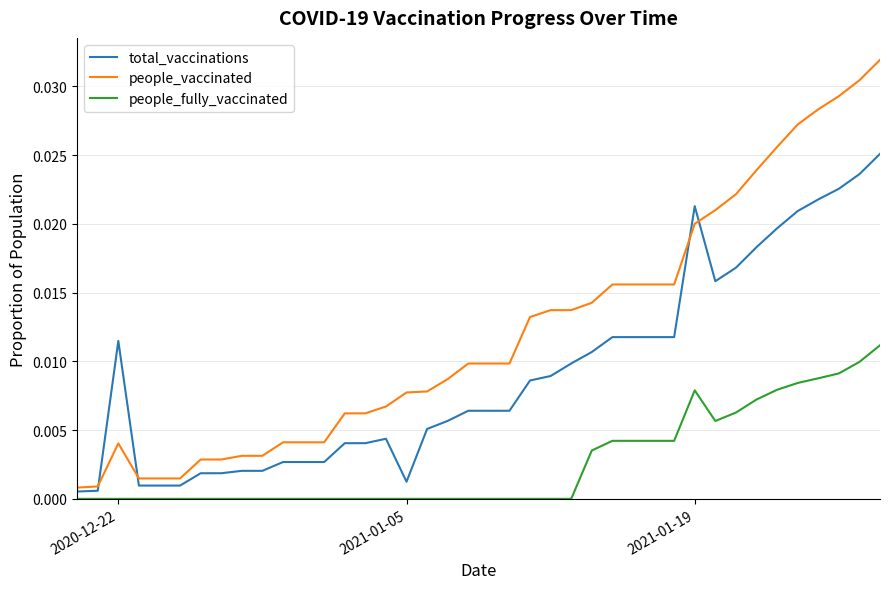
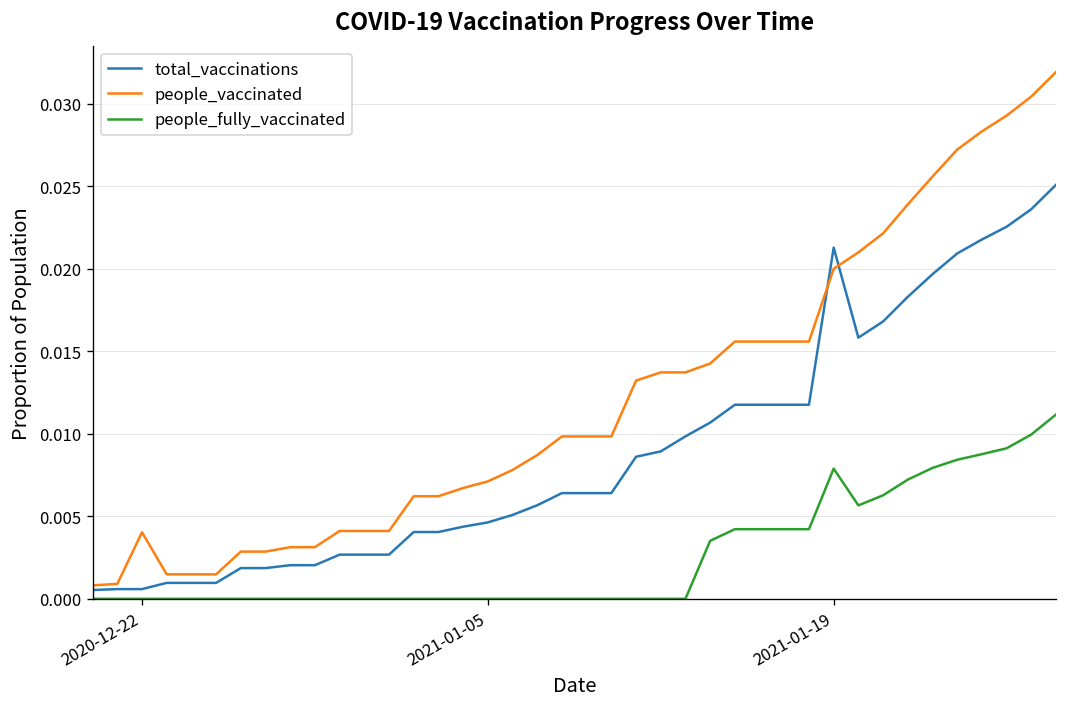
total_vaccinations, 2020-12-22: 0.0115 -> 0.0006
total_vaccinations, 2021-01-05: 0.0012 -> 0.0046
people_vaccinated, 2021-01-05: 0.0077 -> 0.0071
